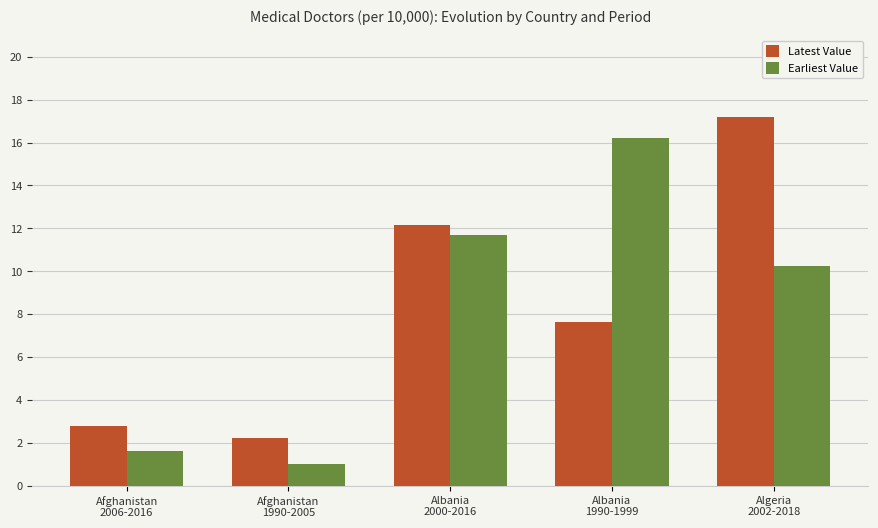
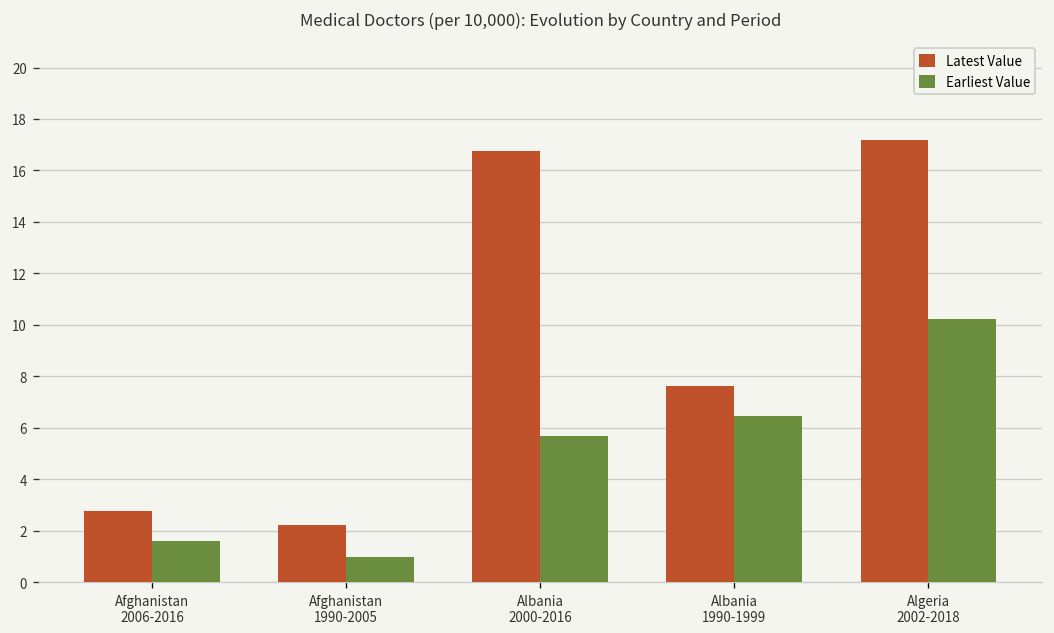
Latest Value, Albania 2000-2016: 12.2 -> 16.8
Earliest Value, Albania 2000-2016: 11.7 -> 5.7
Earliest Value, Albania 1990-1999: 16.2 -> 6.5
